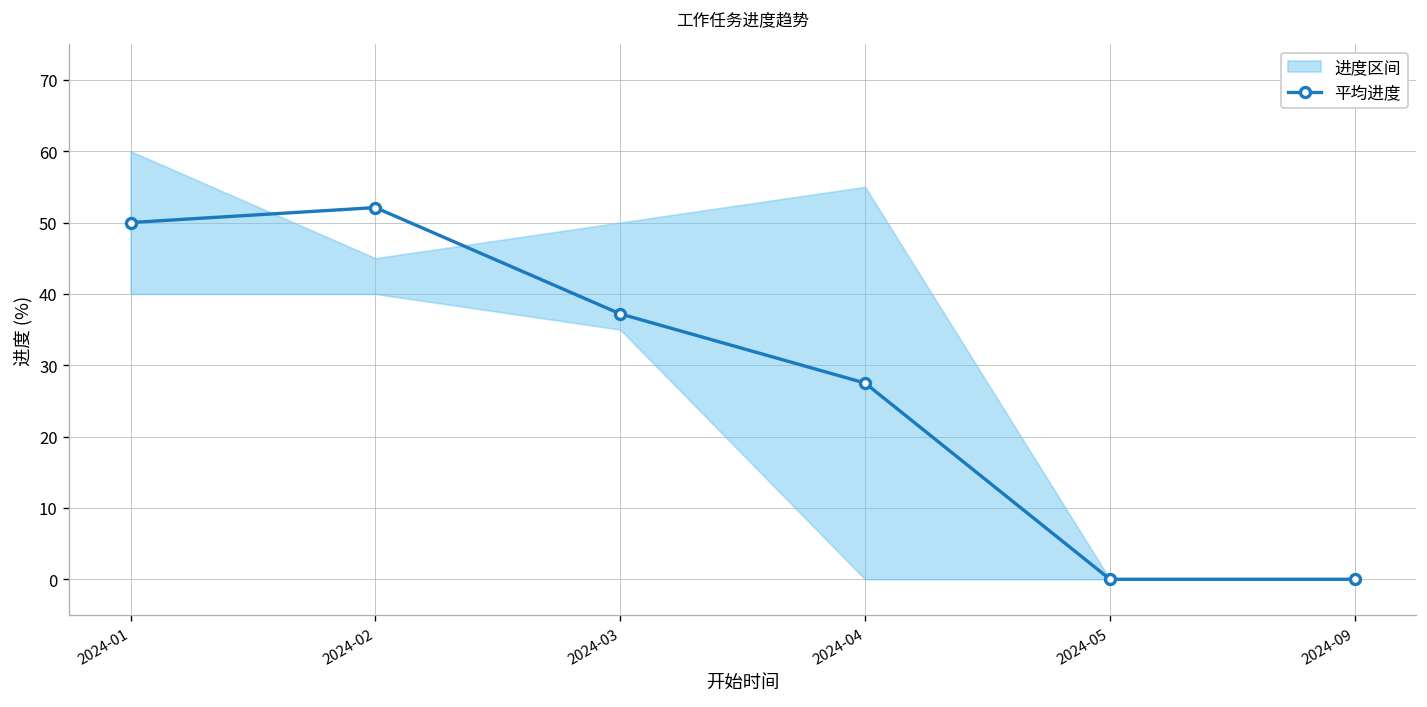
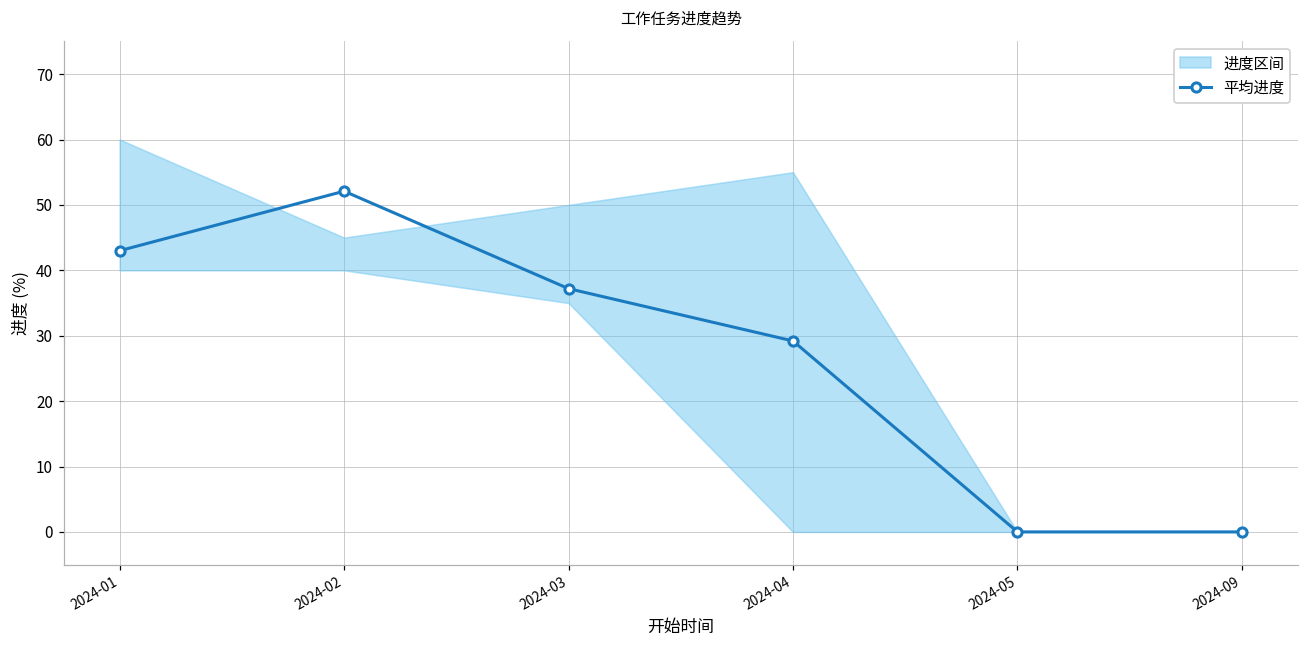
平均进度, 2024-01: 50 -> 43
平均进度, 2024-04: 28 -> 29
